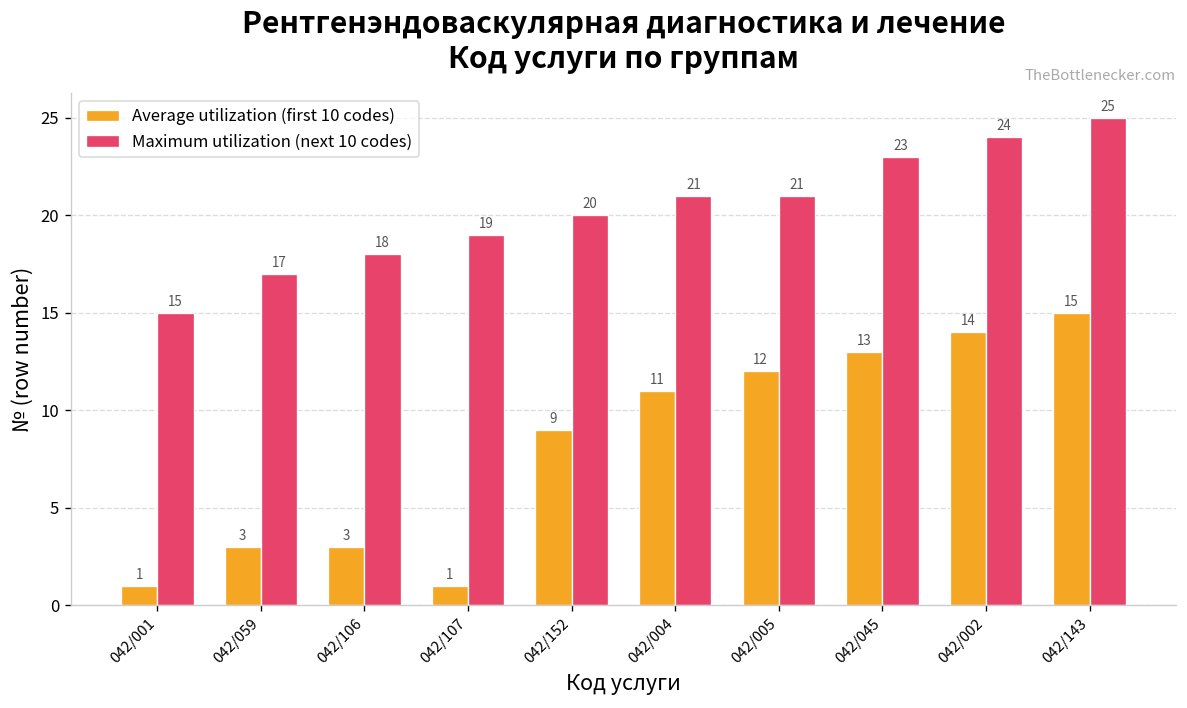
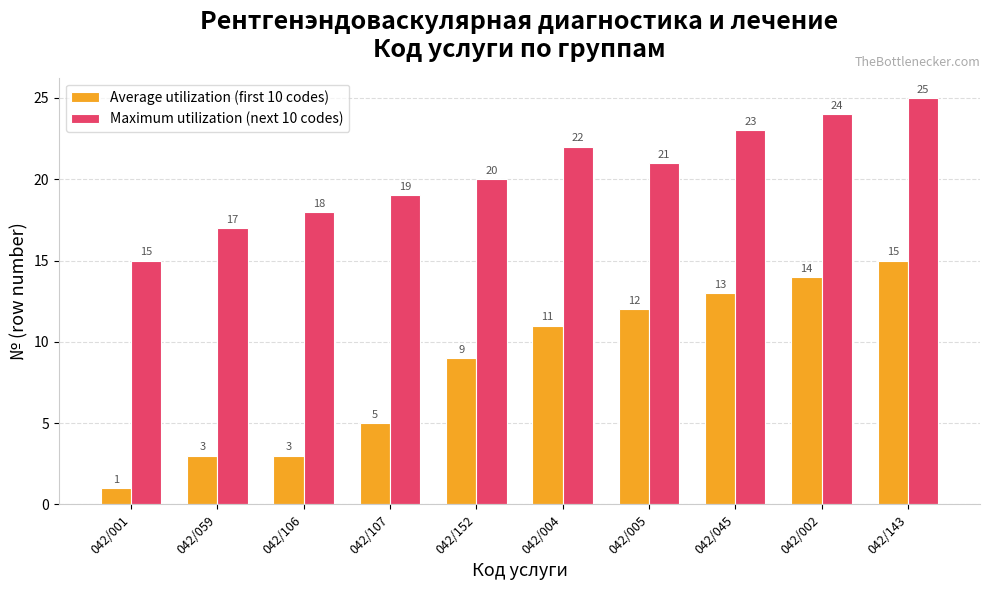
Average utilization (first 10 codes), 042/107: 1 -> 5
Maximum utilization (next 10 codes), 042/004: 21 -> 22
